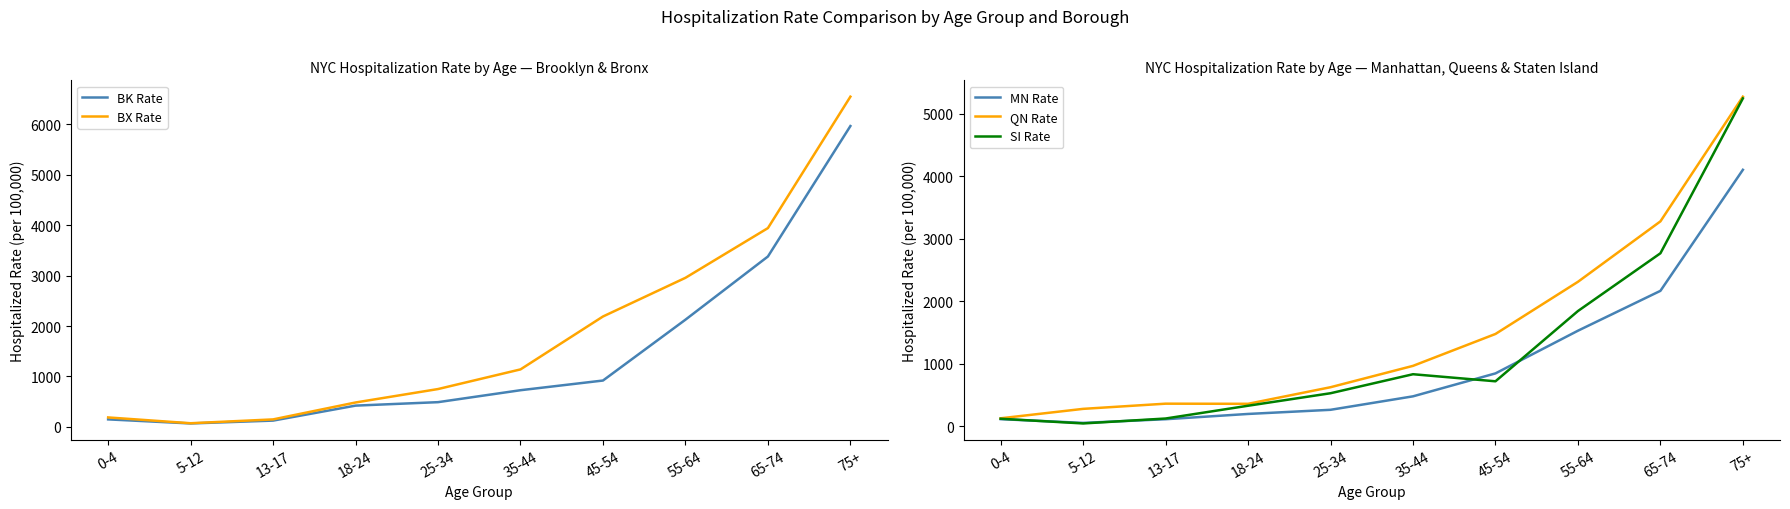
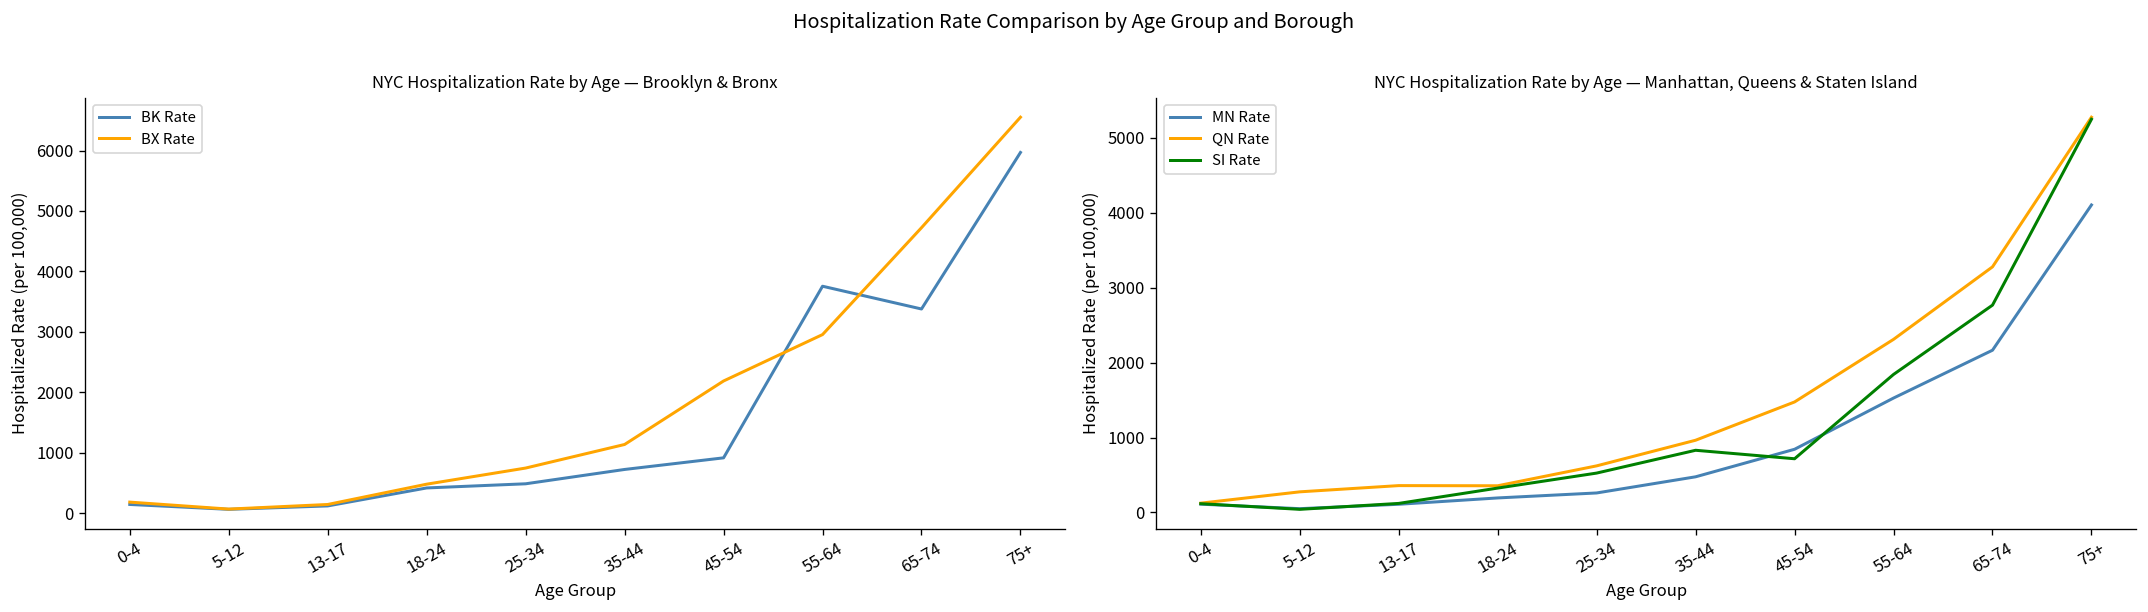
NYC Hospitalization Rate by Age — Brooklyn & Bronx, BK Rate, 55-64: 2100 -> 3800
NYC Hospitalization Rate by Age — Brooklyn & Bronx, BX Rate, 65-74: 3900 -> 4700
